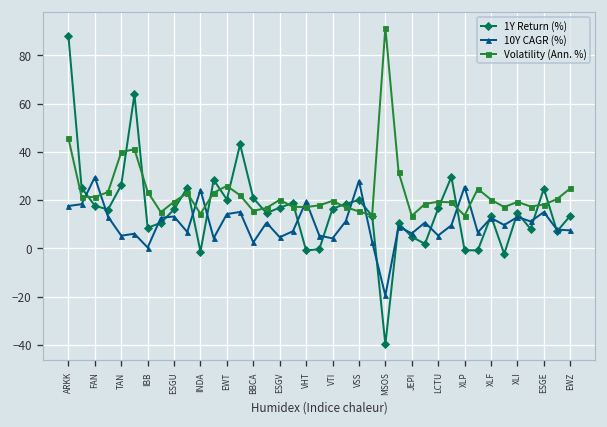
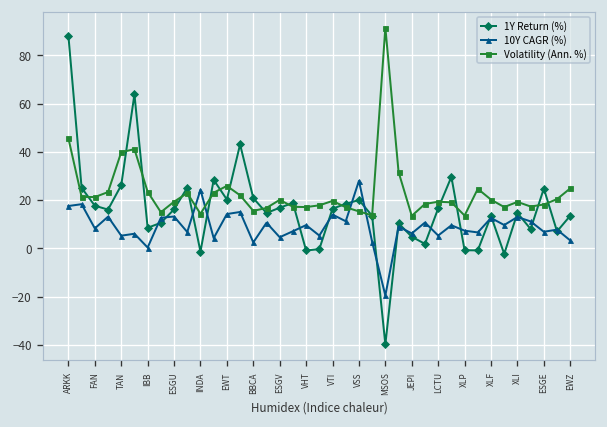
10Y CAGR (%), FAN: 30 -> 8
10Y CAGR (%), VHT: 20 -> 10
10Y CAGR (%), VTI: 4 -> 14
10Y CAGR (%), XLP: 26 -> 7
10Y CAGR (%), ESGE: 15 -> 7
10Y CAGR (%), EWZ: 8 -> 3
